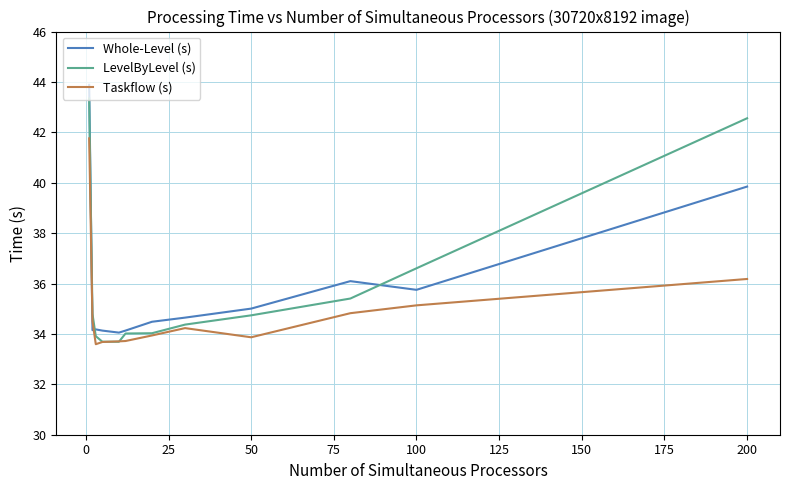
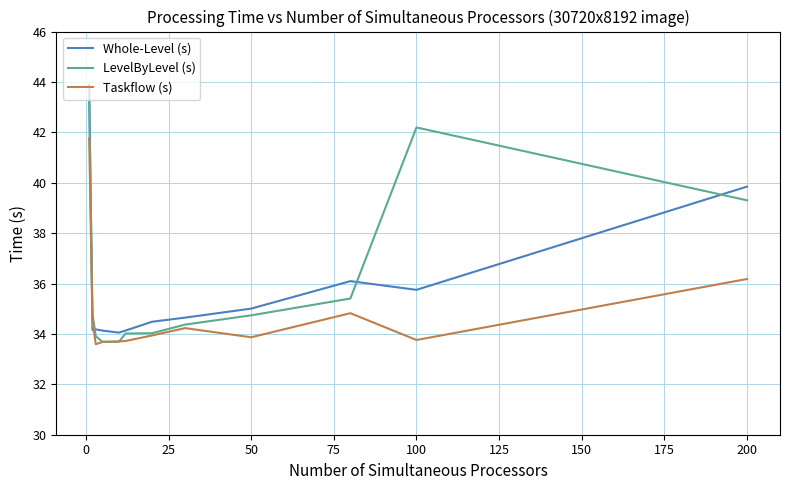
LevelByLevel (s), 100: 36.6 -> 42.2
Taskflow (s), 100: 35.1 -> 33.8
LevelByLevel (s), 200: 42.6 -> 39.3
